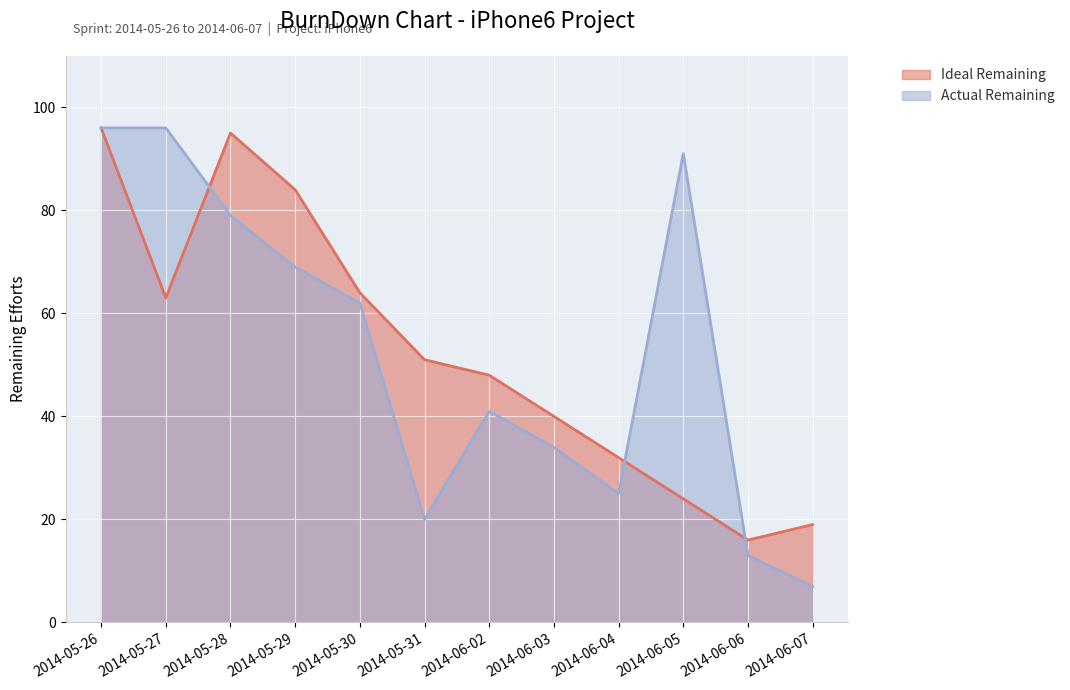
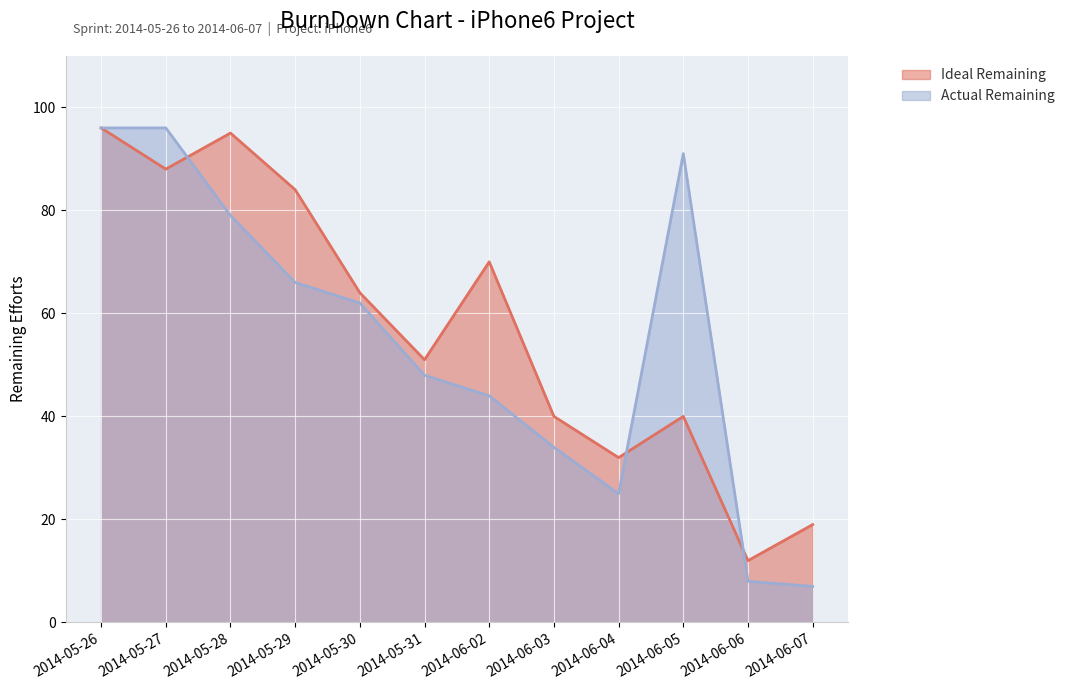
Ideal Remaining, 2014-05-27: 63 -> 88
Actual Remaining, 2014-05-29: 69 -> 66
Actual Remaining, 2014-05-31: 20 -> 48
Ideal Remaining, 2014-06-02: 48 -> 70
Actual Remaining, 2014-06-02: 41 -> 44
Ideal Remaining, 2014-06-05: 24 -> 40
Ideal Remaining, 2014-06-06: 16 -> 12
Actual Remaining, 2014-06-06: 13 -> 8
